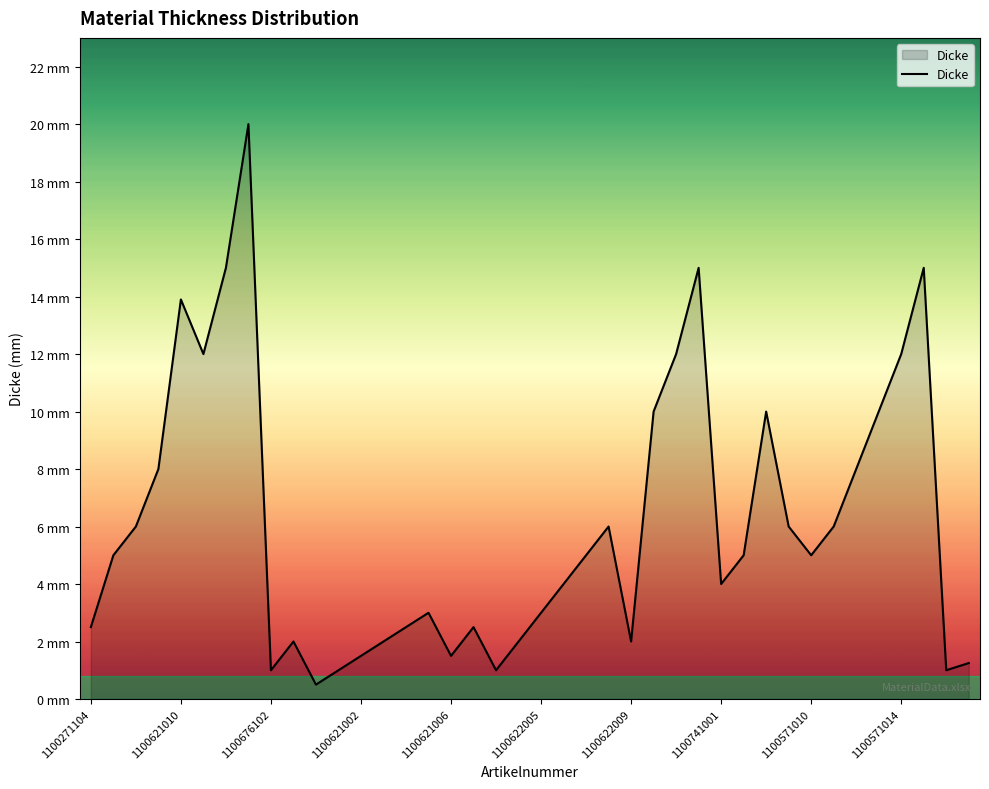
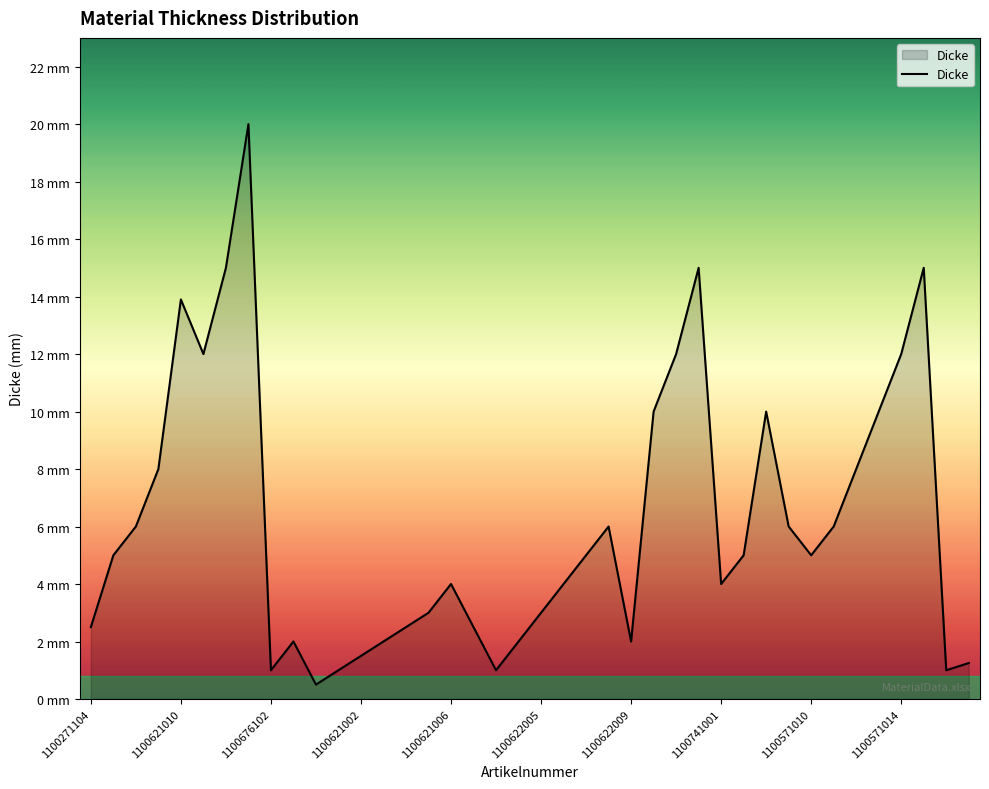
1100621006: 1.5 mm -> 4.0 mm
